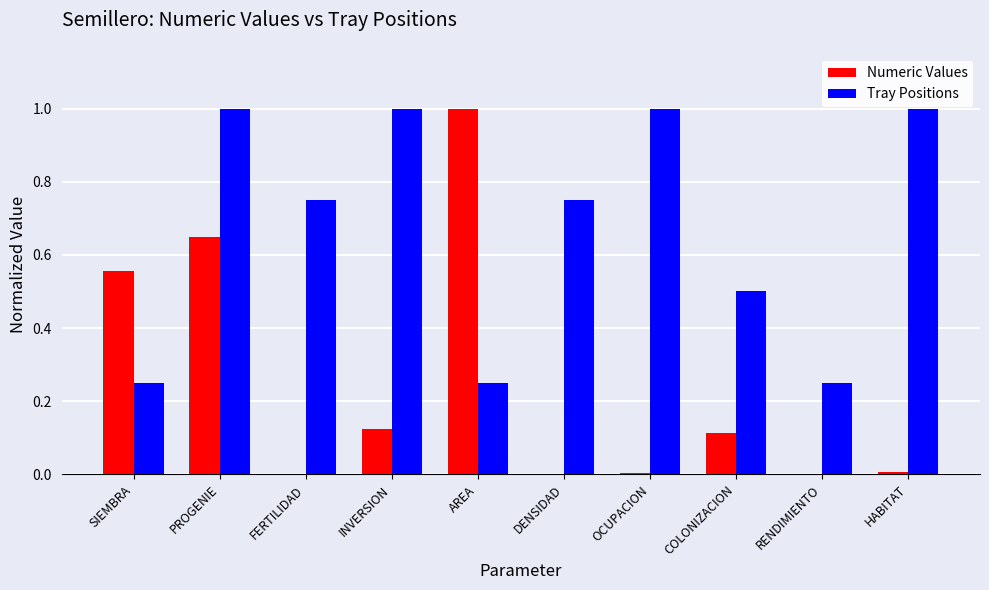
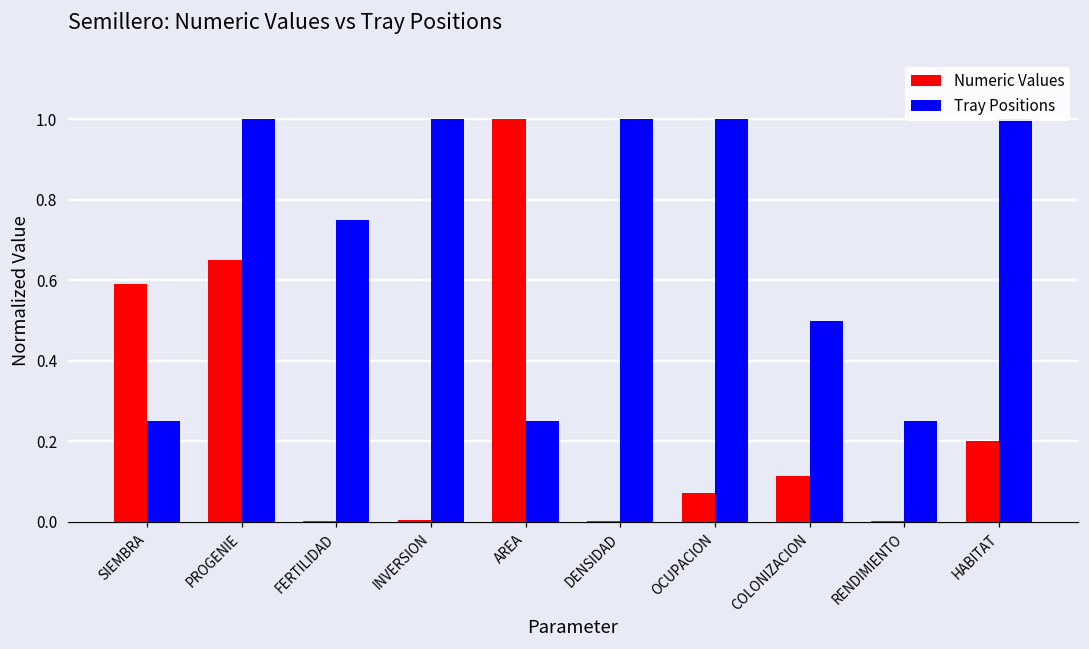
Numeric Values, SIEMBRA: 0.56 -> 0.59
Numeric Values, INVERSION: 0.12 -> 0.00
Tray Positions, DENSIDAD: 0.75 -> 1.00
Numeric Values, OCUPACION: 0.00 -> 0.07
Numeric Values, HABITAT: 0.01 -> 0.20
